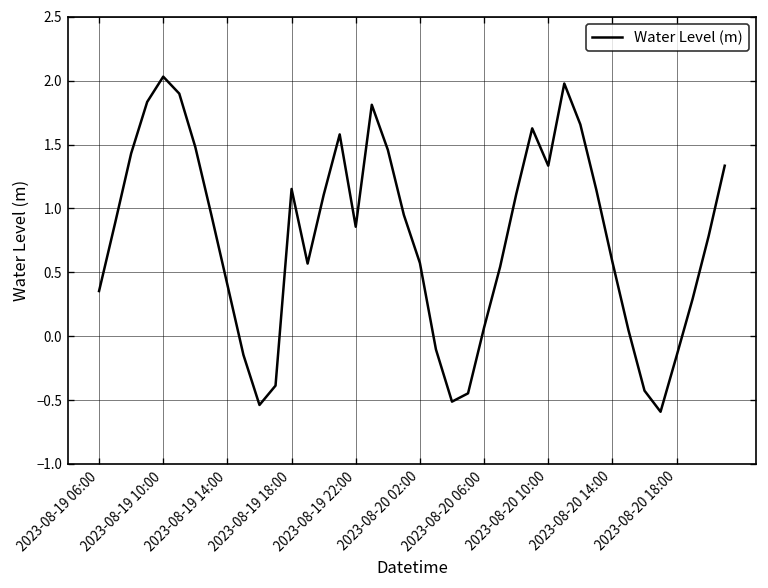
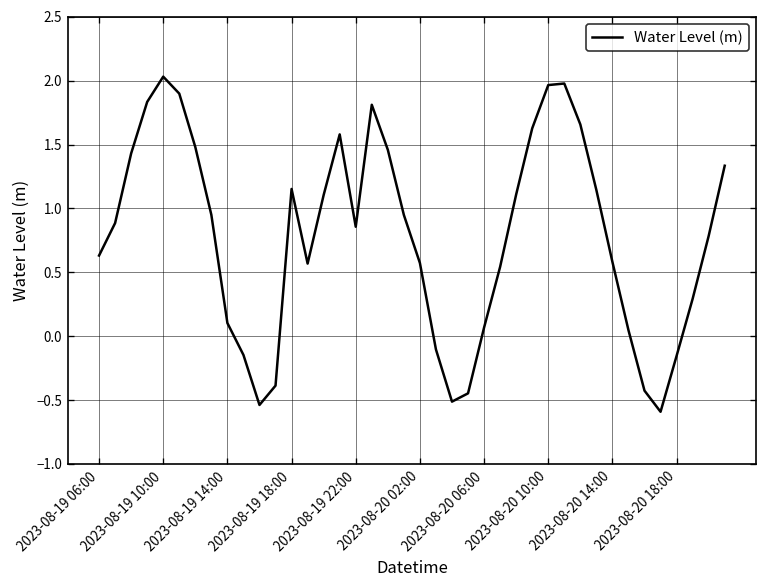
2023-08-19 06:00: 0.35 -> 0.63
2023-08-19 14:00: 0.40 -> 0.10
2023-08-20 10:00: 1.33 -> 1.97
